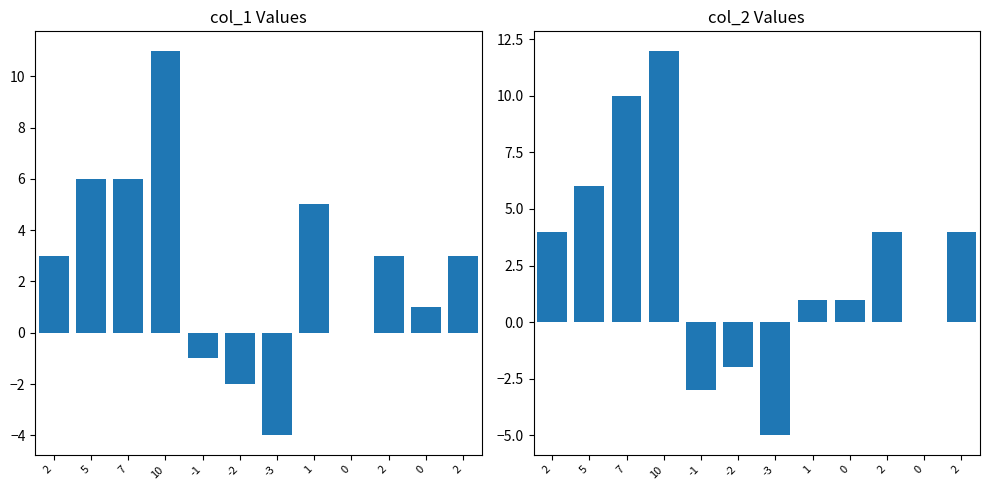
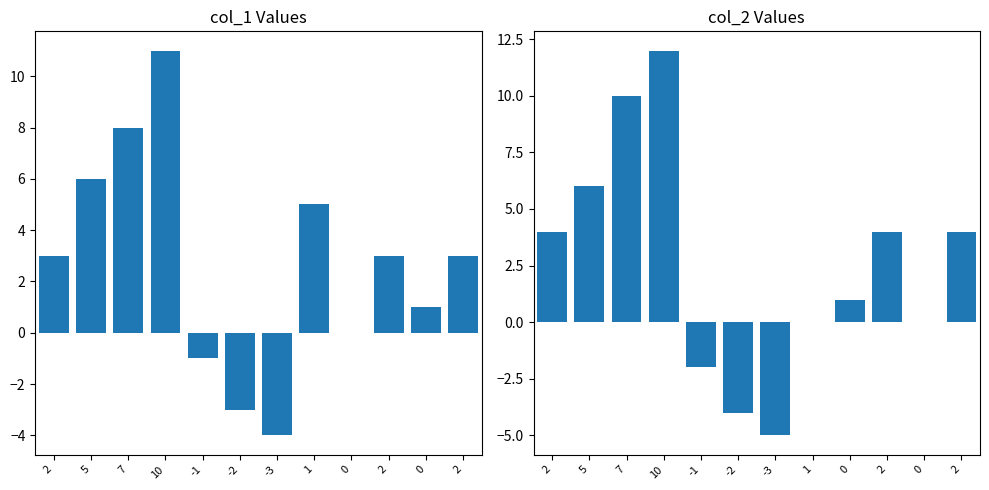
col_1 Values, 7: 6 -> 8
col_1 Values, -2: -2 -> -3
col_2 Values, -1: -3 -> -2
col_2 Values, -2: -2 -> -4
col_2 Values, 1: 1 -> 0
